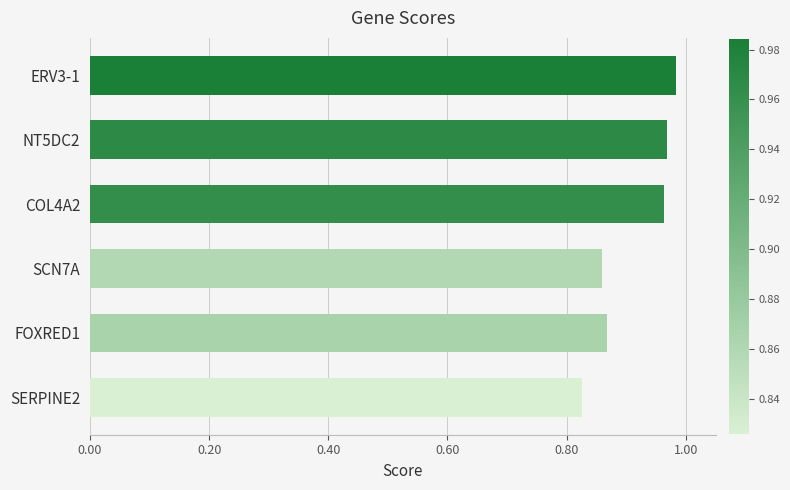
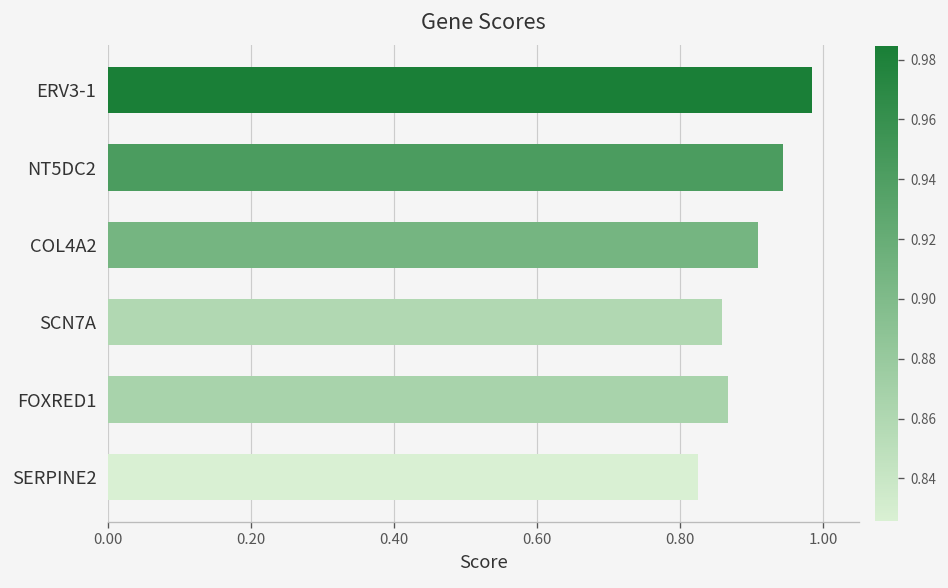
NT5DC2: 0.97 -> 0.94
COL4A2: 0.96 -> 0.91
